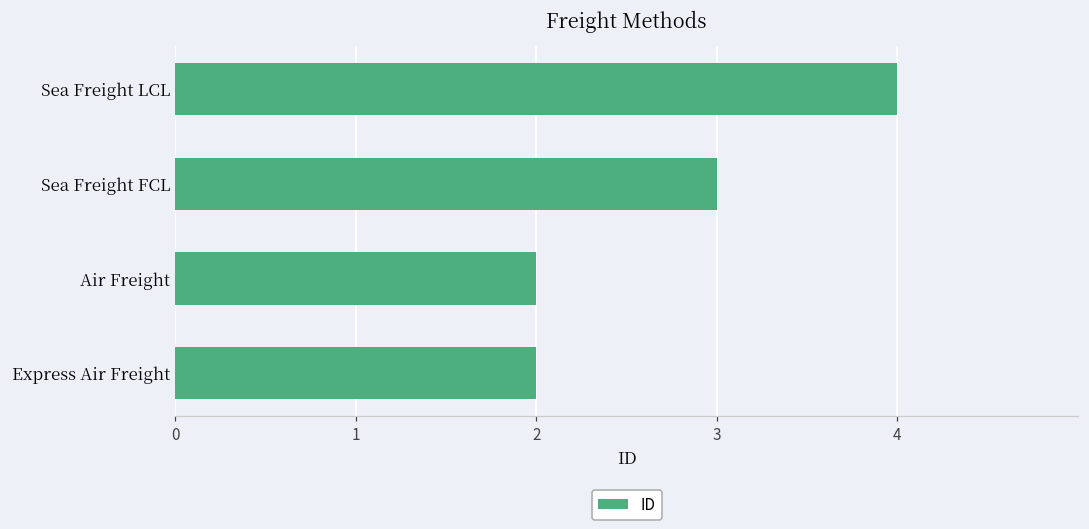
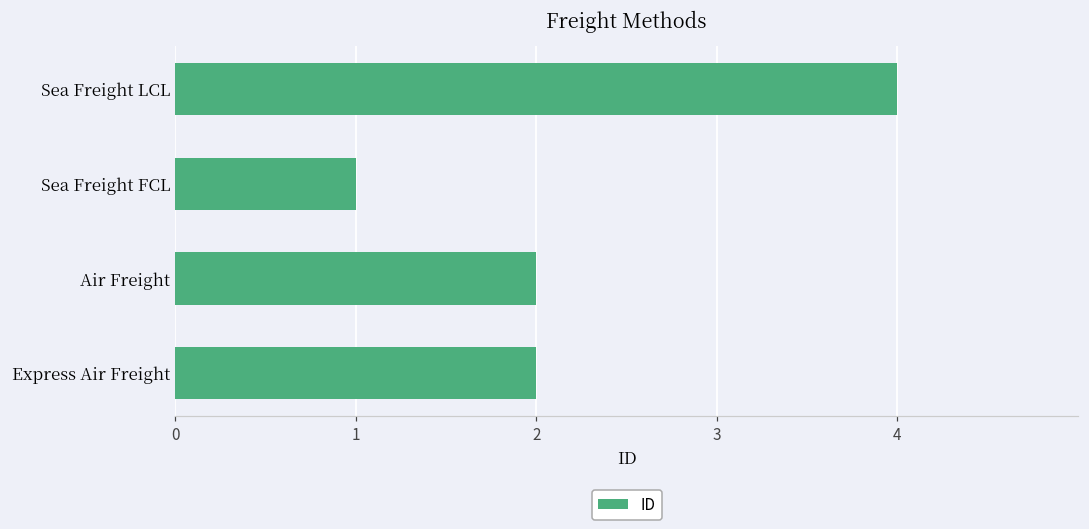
Sea Freight FCL: 3 -> 1
